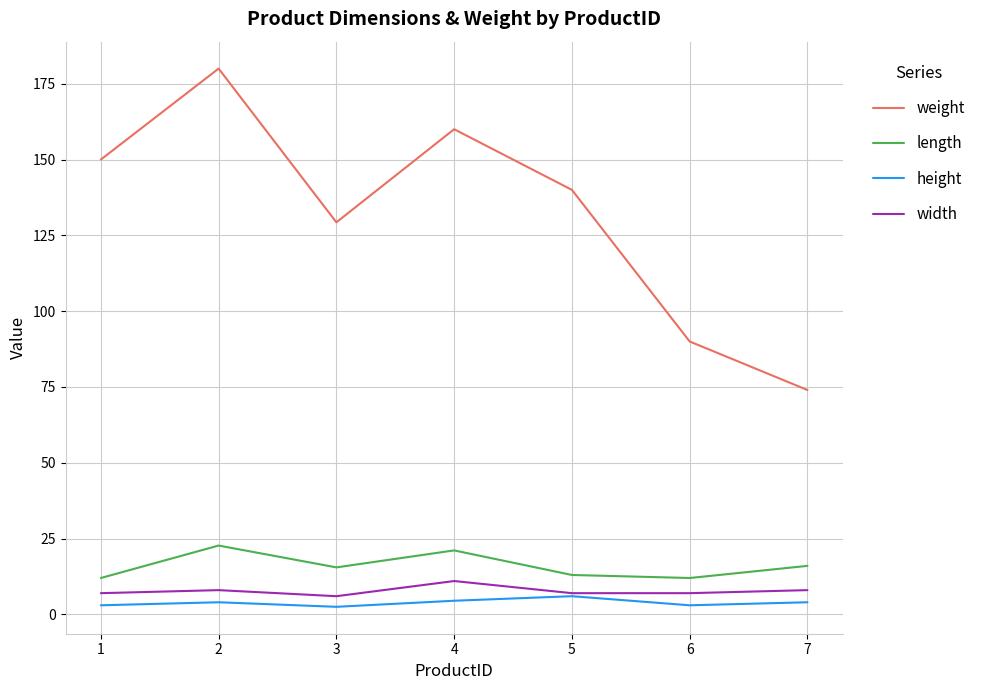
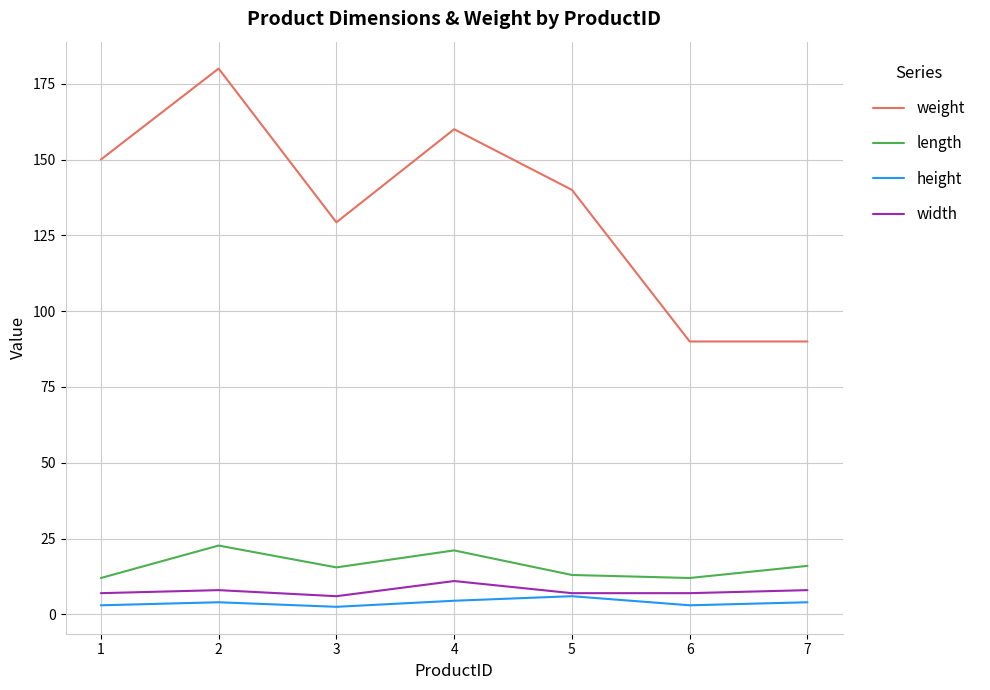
weight, 7: 74 -> 90
